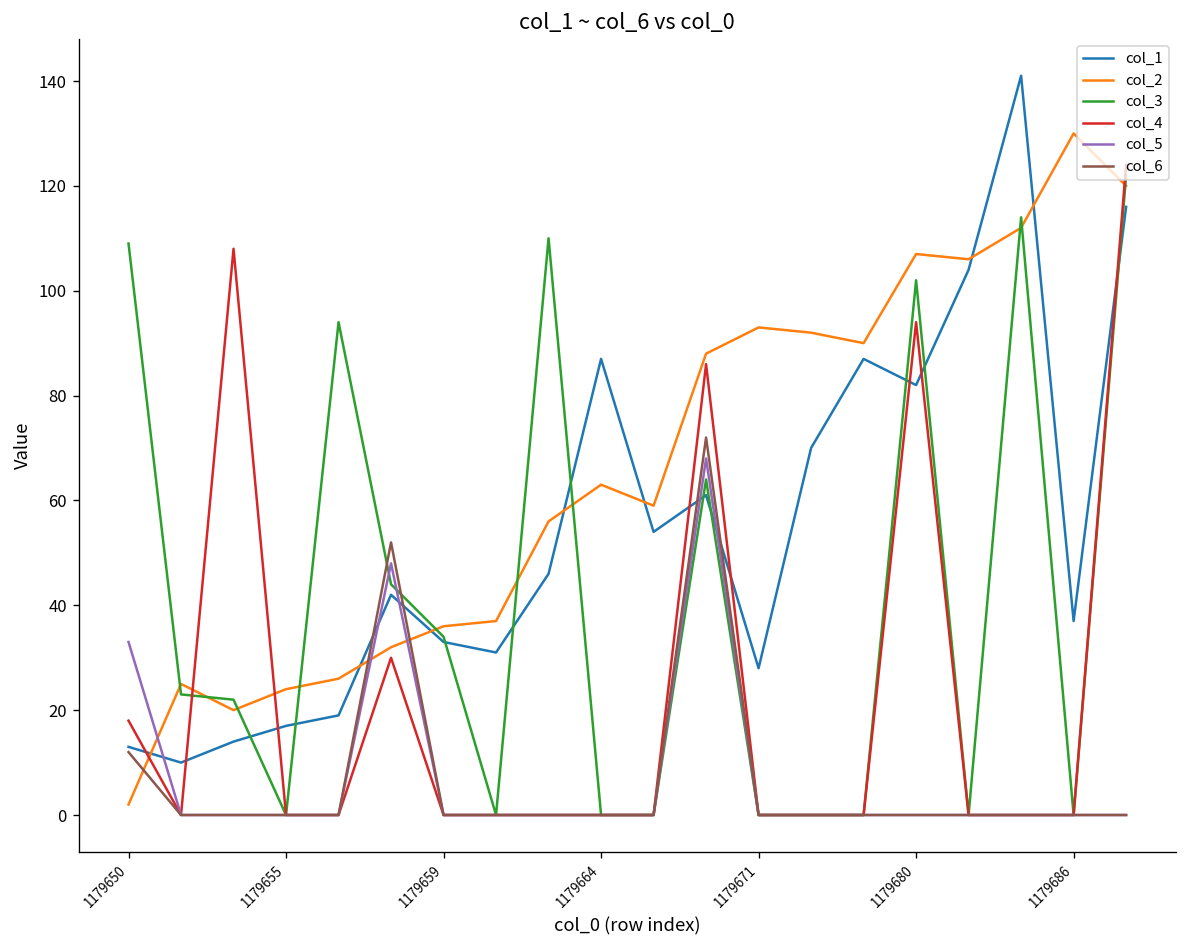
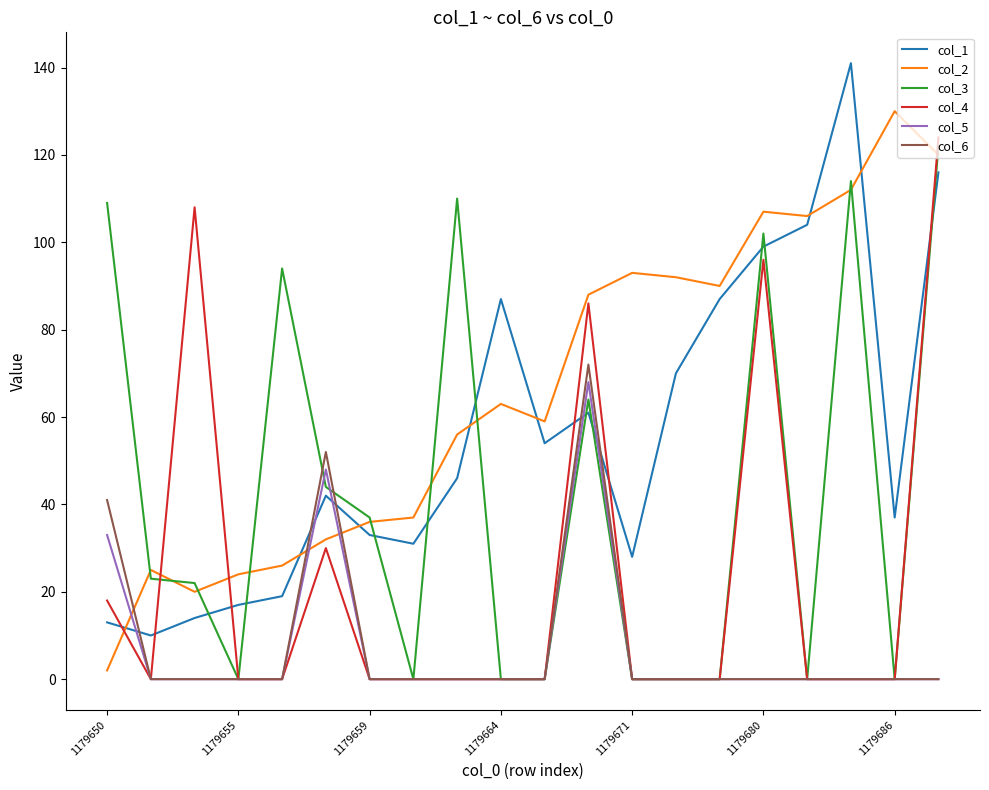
col_6, 1179650: 12 -> 41
col_3, 1179659: 34 -> 37
col_1, 1179680: 82 -> 99
col_4, 1179680: 94 -> 96
